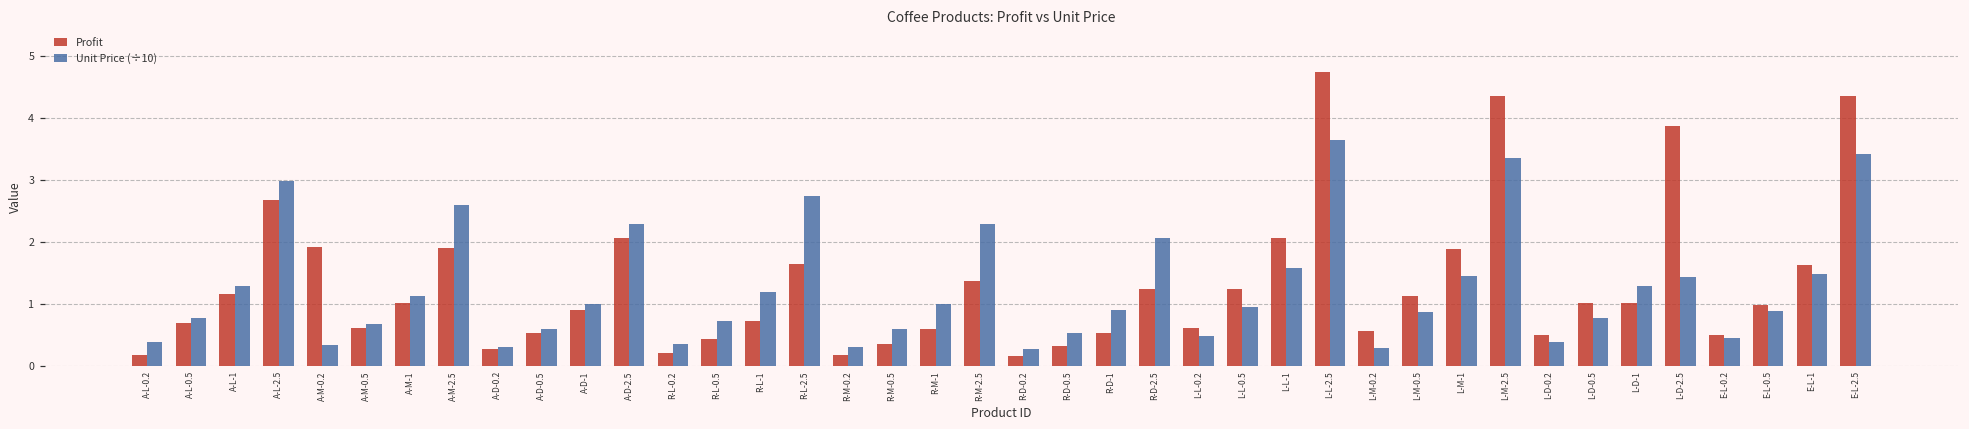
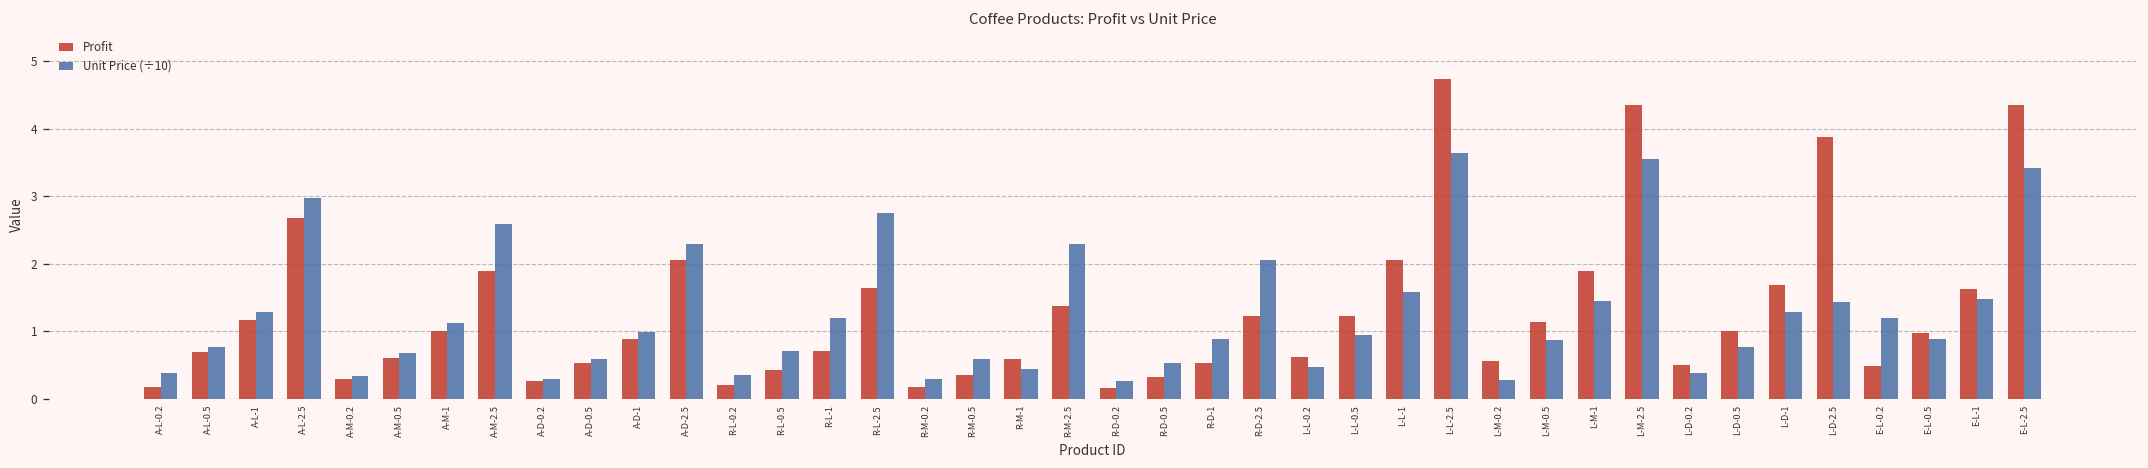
Profit, A-M-0.2: 1.9 -> 0.3
Unit Price (÷10), R-M-1: 1.0 -> 0.4
Unit Price (÷10), L-M-2.5: 3.3 -> 3.5
Profit, L-D-1: 1.0 -> 1.7
Unit Price (÷10), E-L-0.2: 0.4 -> 1.2
